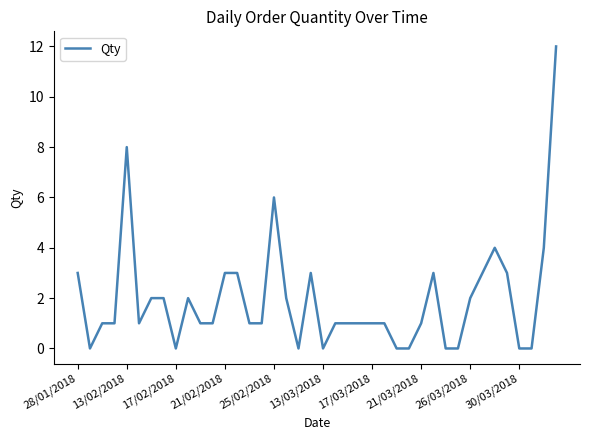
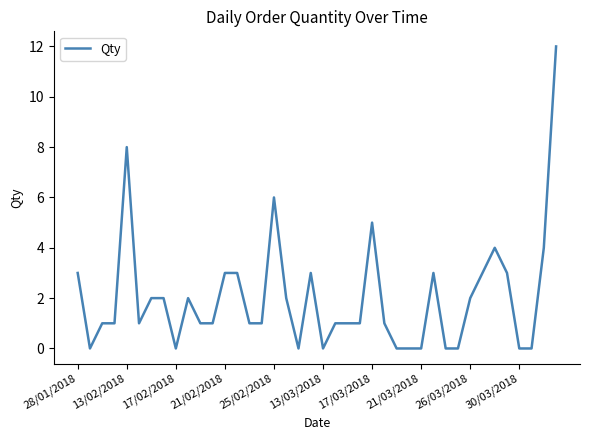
17/03/2018: 1 -> 5
21/03/2018: 1 -> 0
